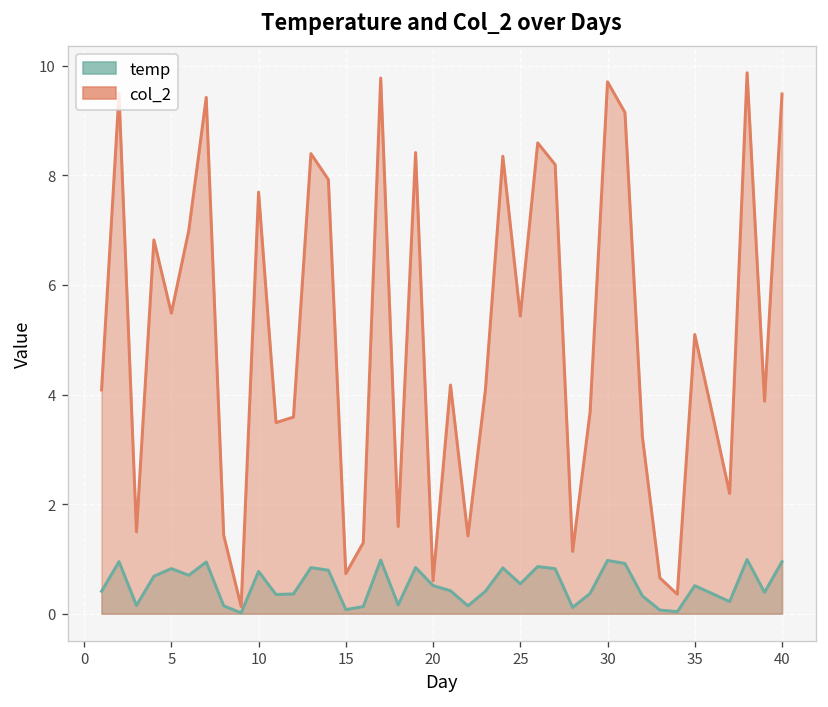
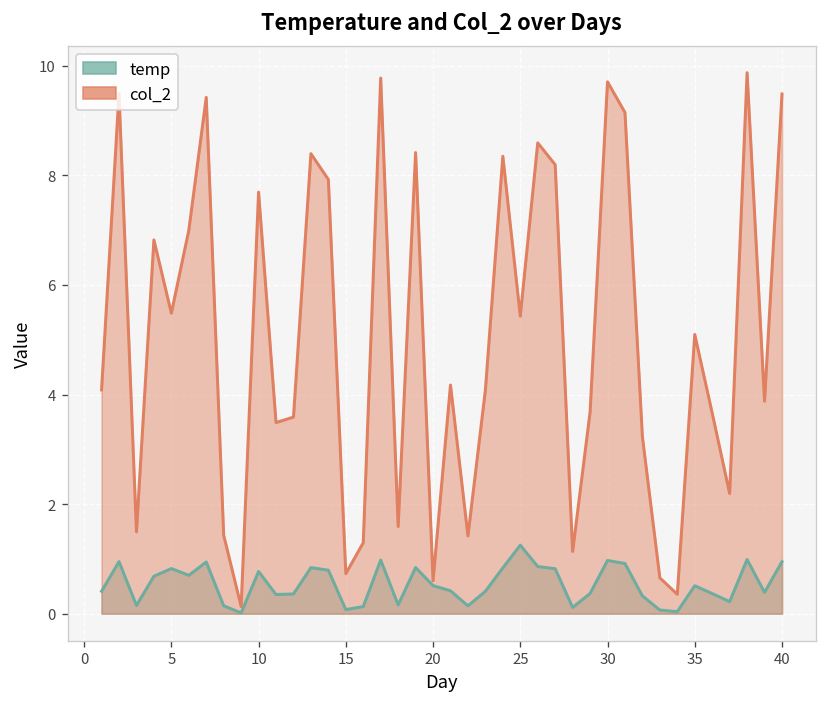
temp, 25: 0.5 -> 1.2
